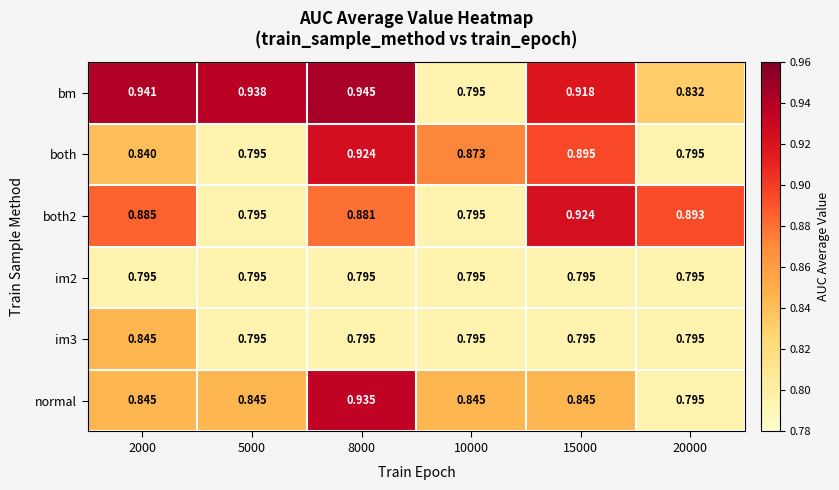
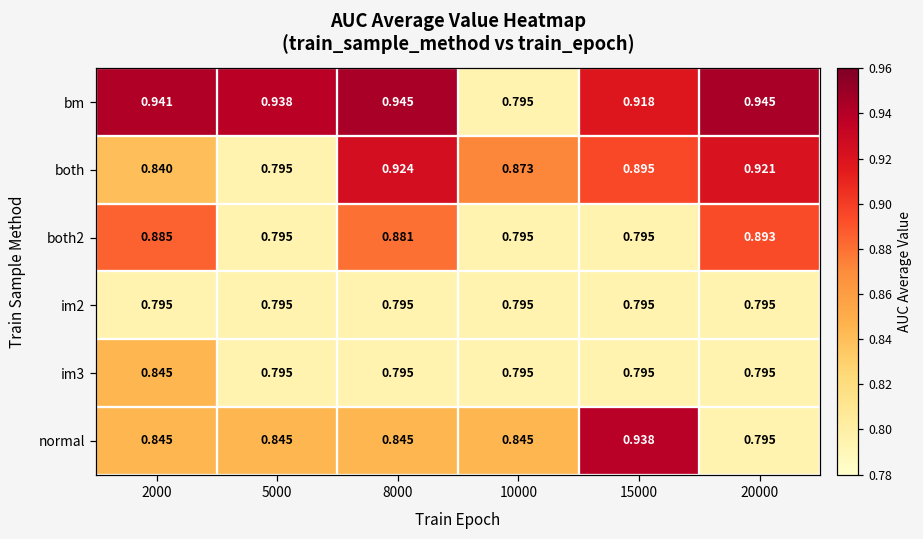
bm, 20000: 0.832 -> 0.945
both, 20000: 0.795 -> 0.921
both2, 15000: 0.924 -> 0.795
normal, 8000: 0.935 -> 0.845
normal, 15000: 0.845 -> 0.938
